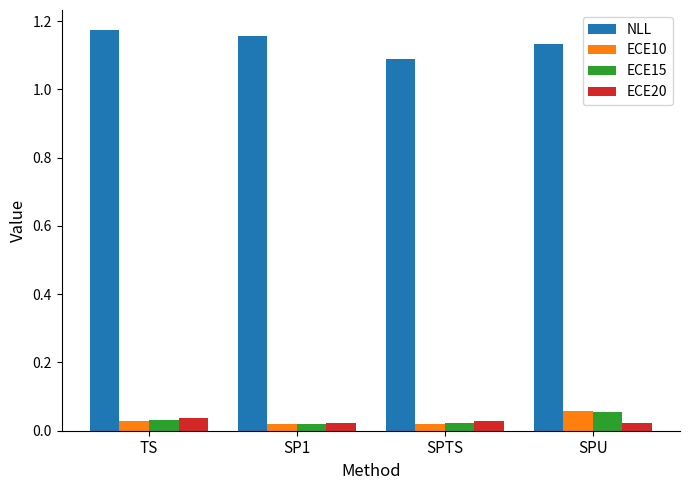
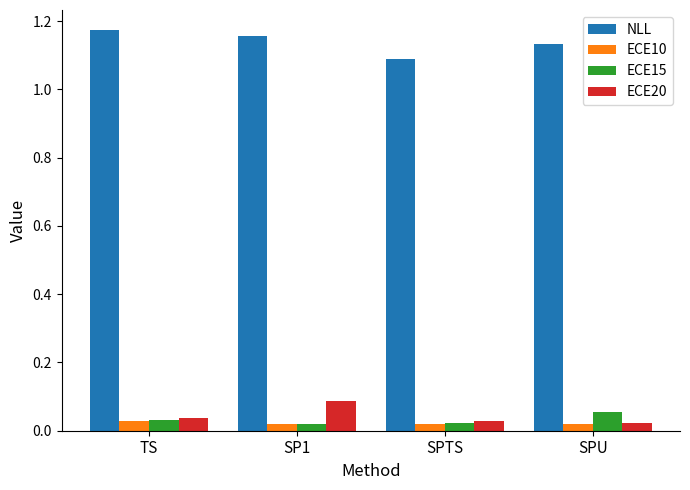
ECE20, SP1: 0.02 -> 0.09
ECE10, SPU: 0.06 -> 0.02
